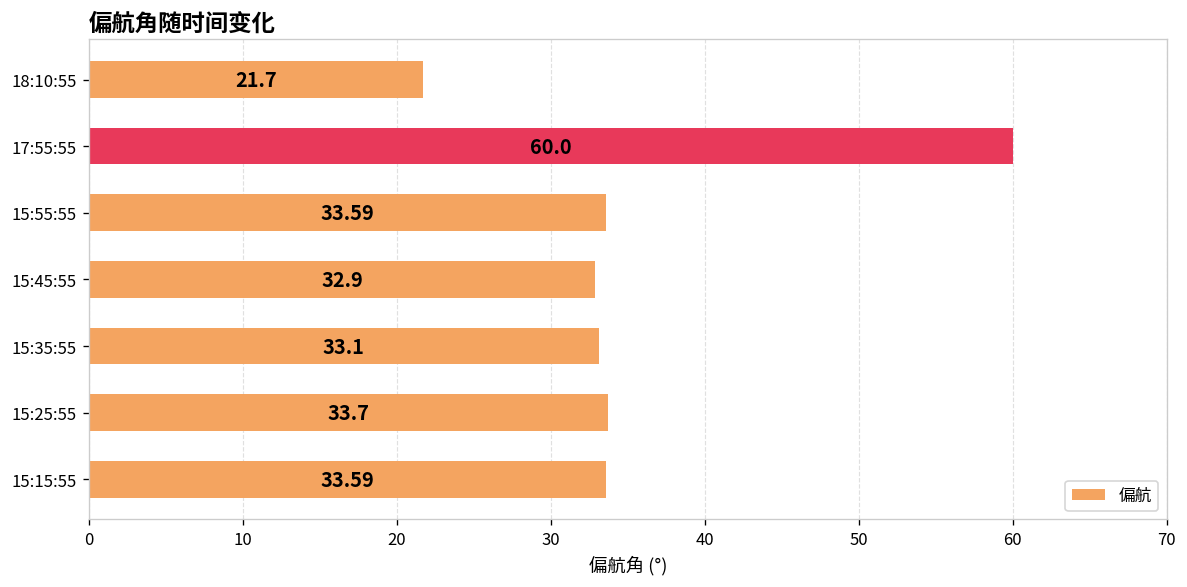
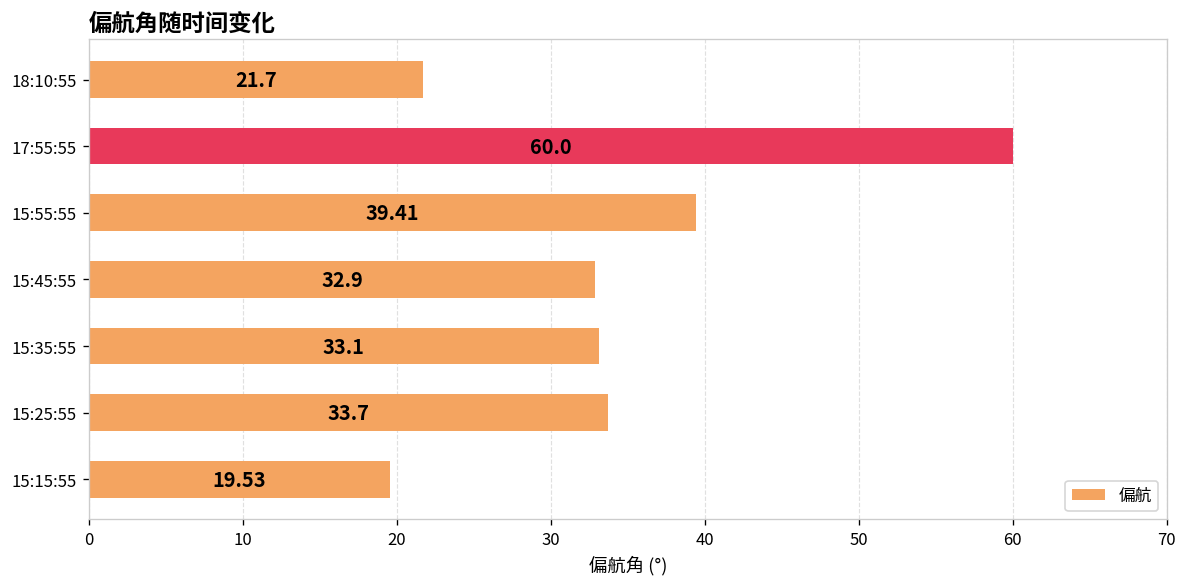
15:55:55: 33.59 -> 39.41
15:15:55: 33.59 -> 19.53
